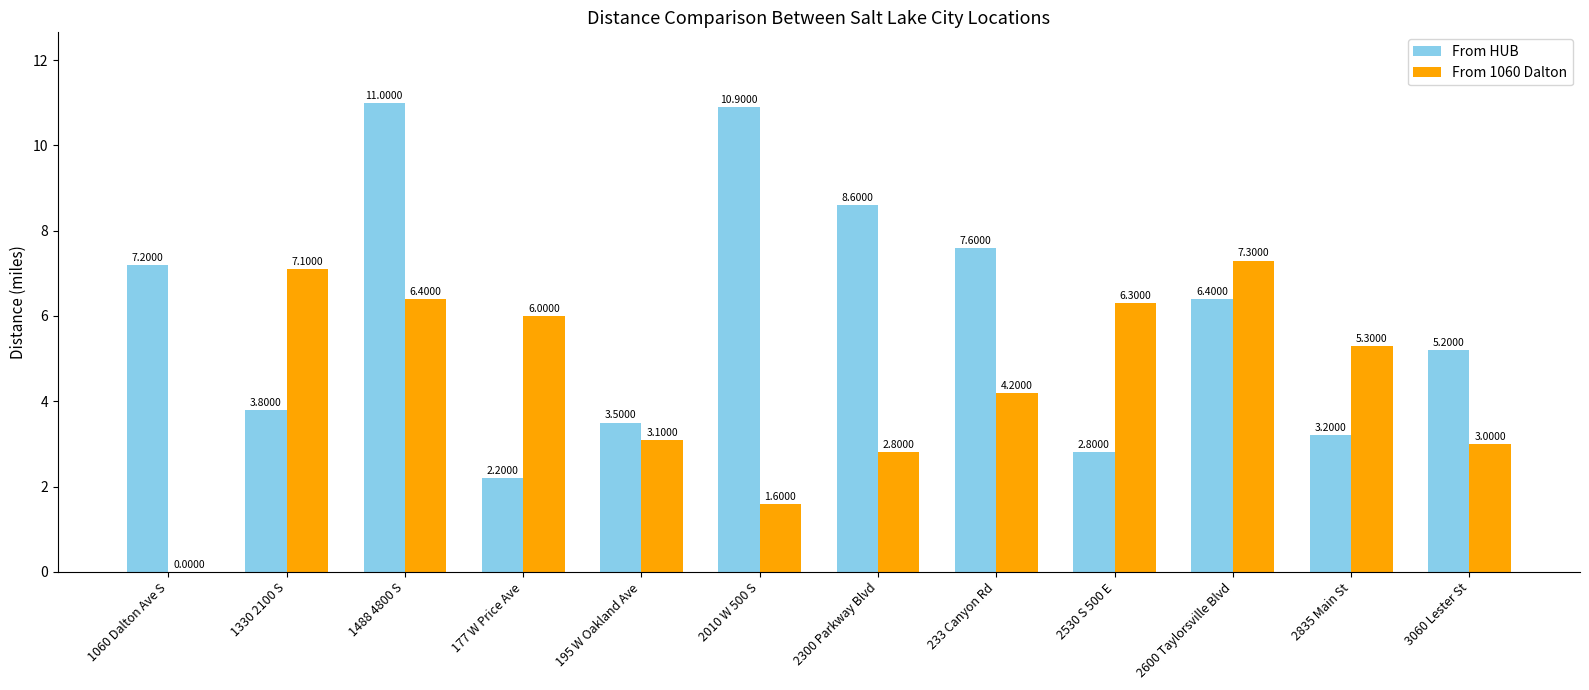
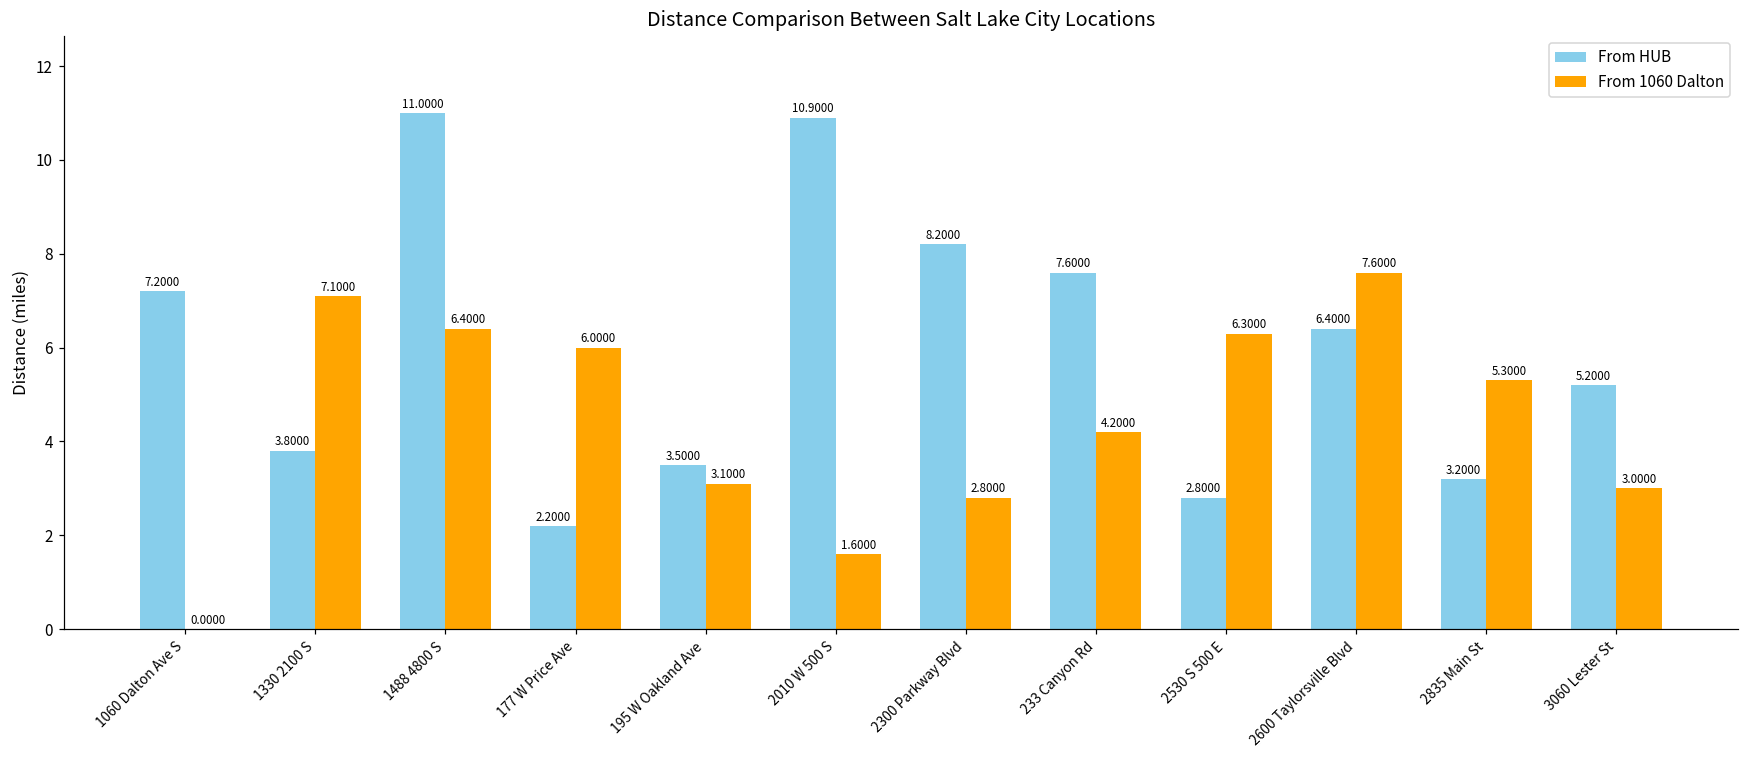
From HUB, 2300 Parkway Blvd: 8.6000 -> 8.2000
From 1060 Dalton, 2600 Taylorsville Blvd: 7.3000 -> 7.6000
